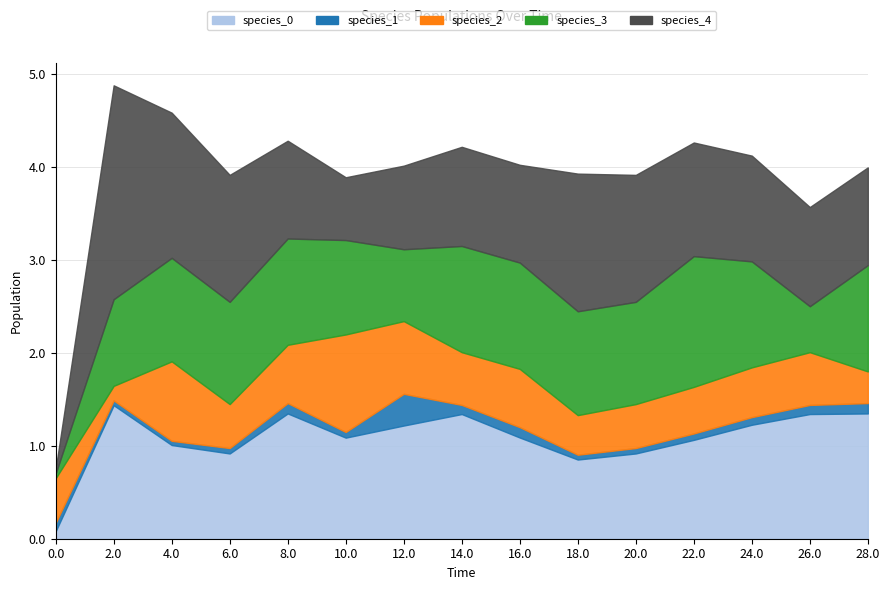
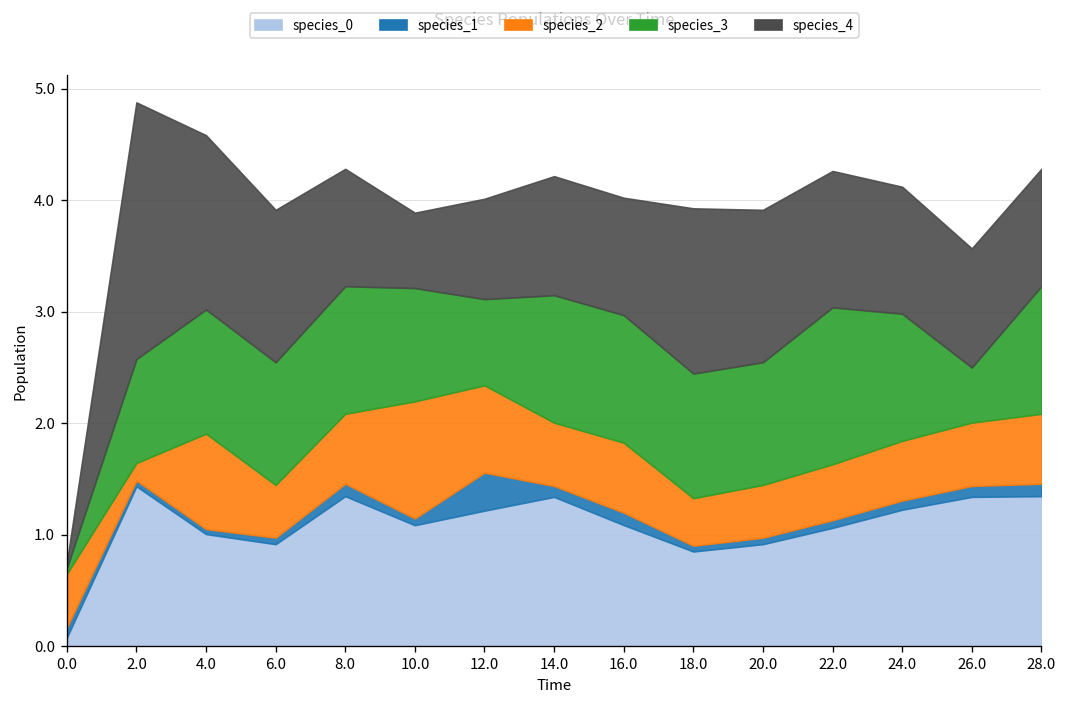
species_2, 28.0: 0.3 -> 0.6
